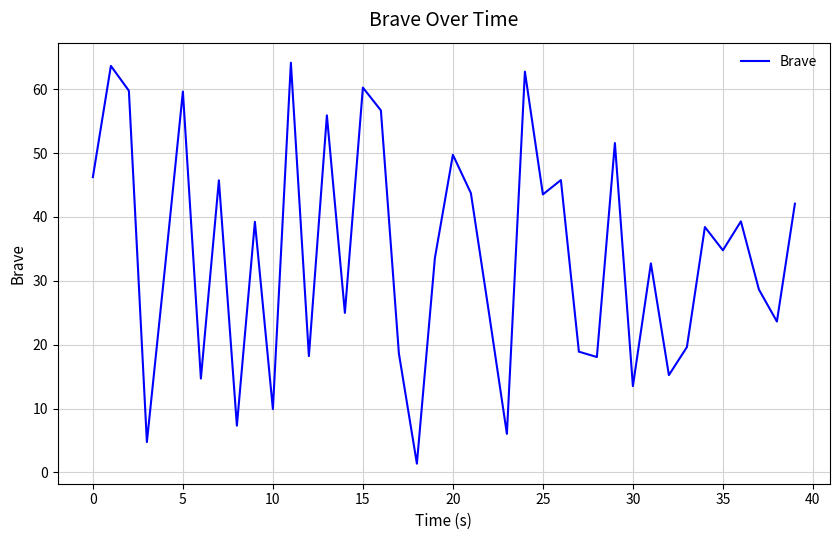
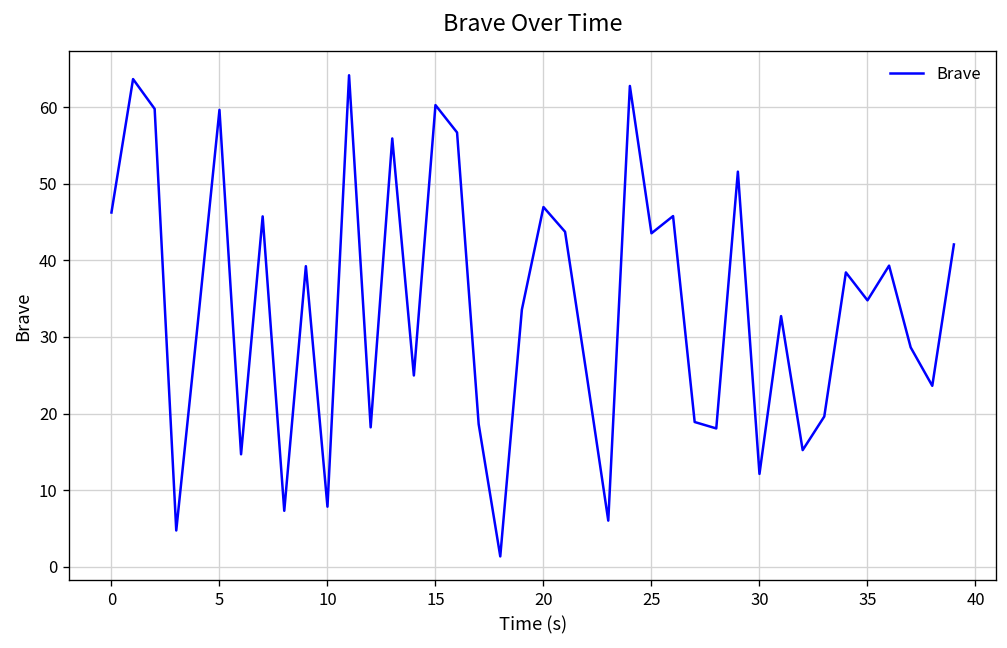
10: 10 -> 8
20: 50 -> 47
30: 14 -> 12
